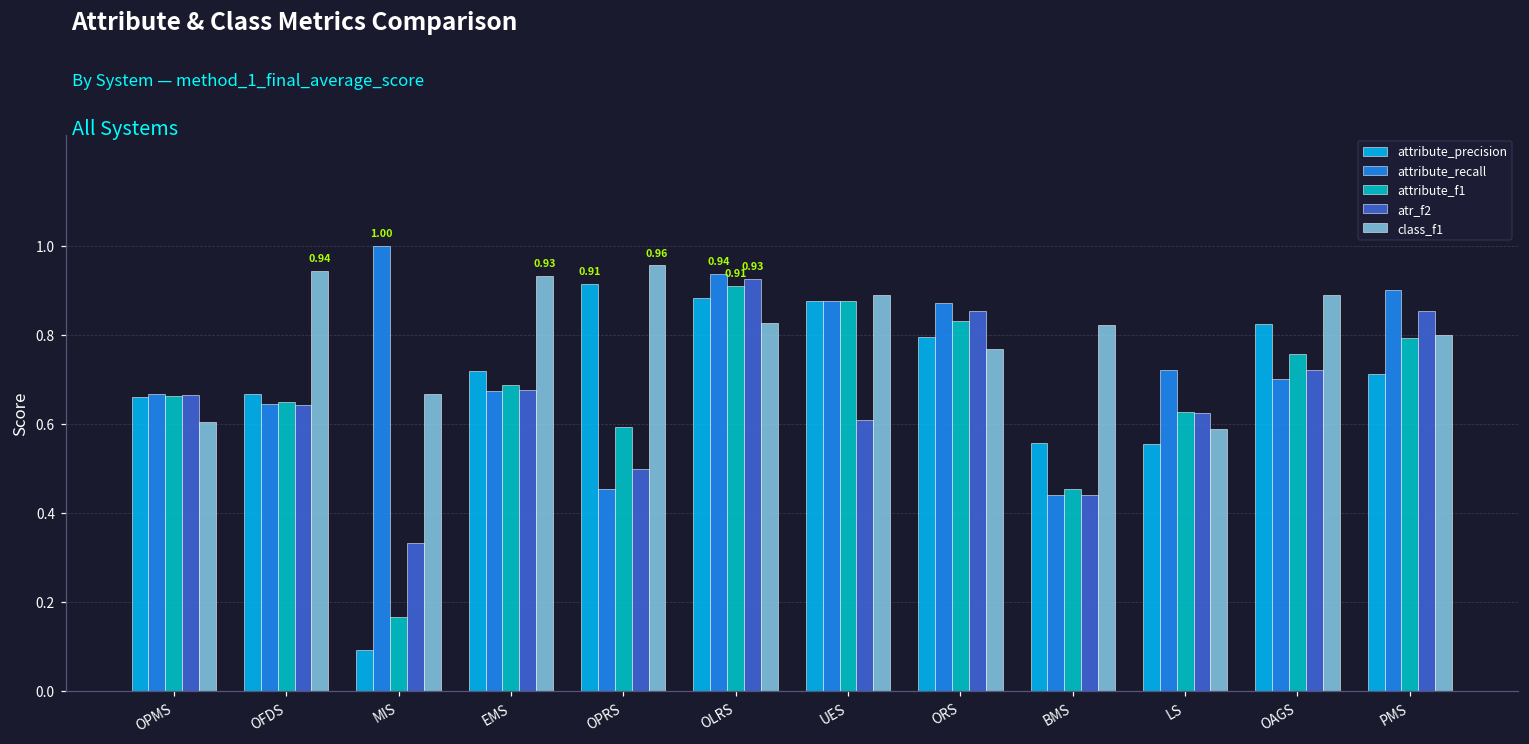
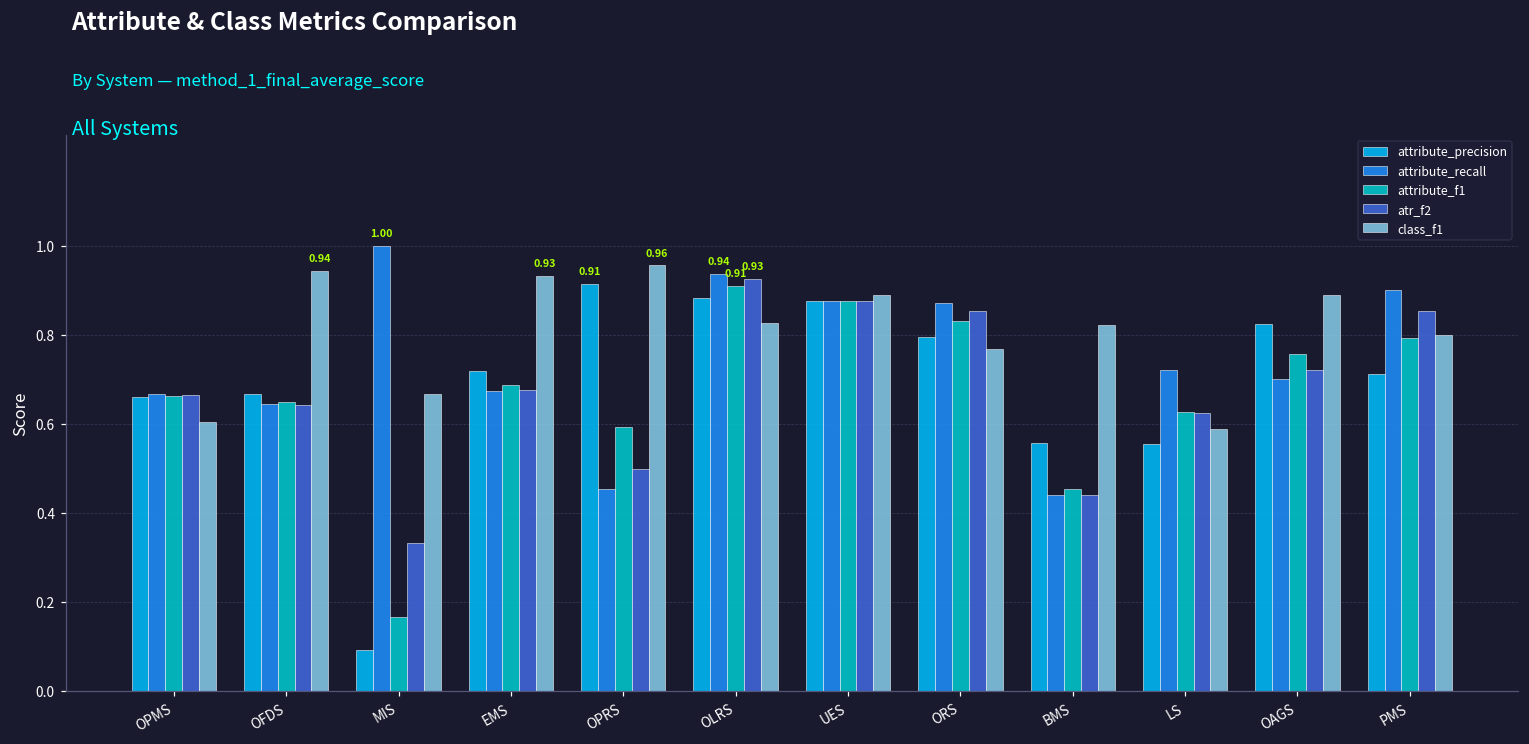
atr_f2, UES: 0.61 -> 0.88
